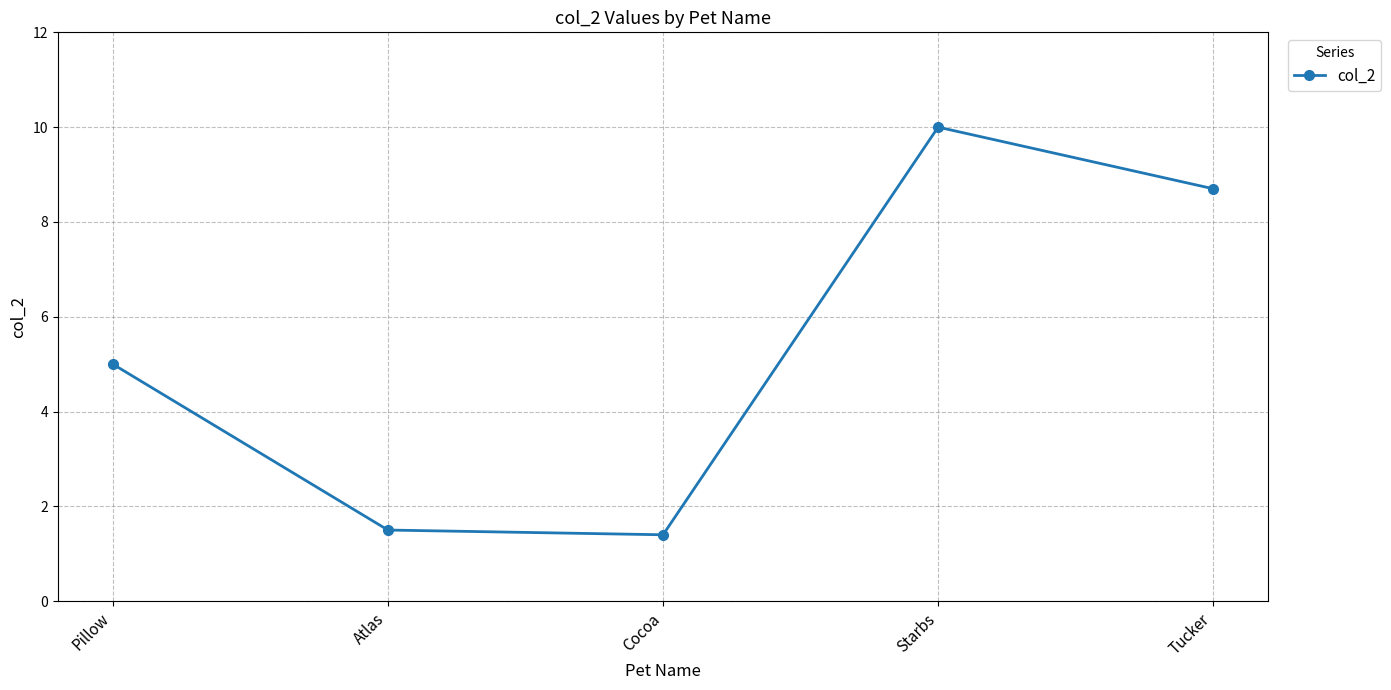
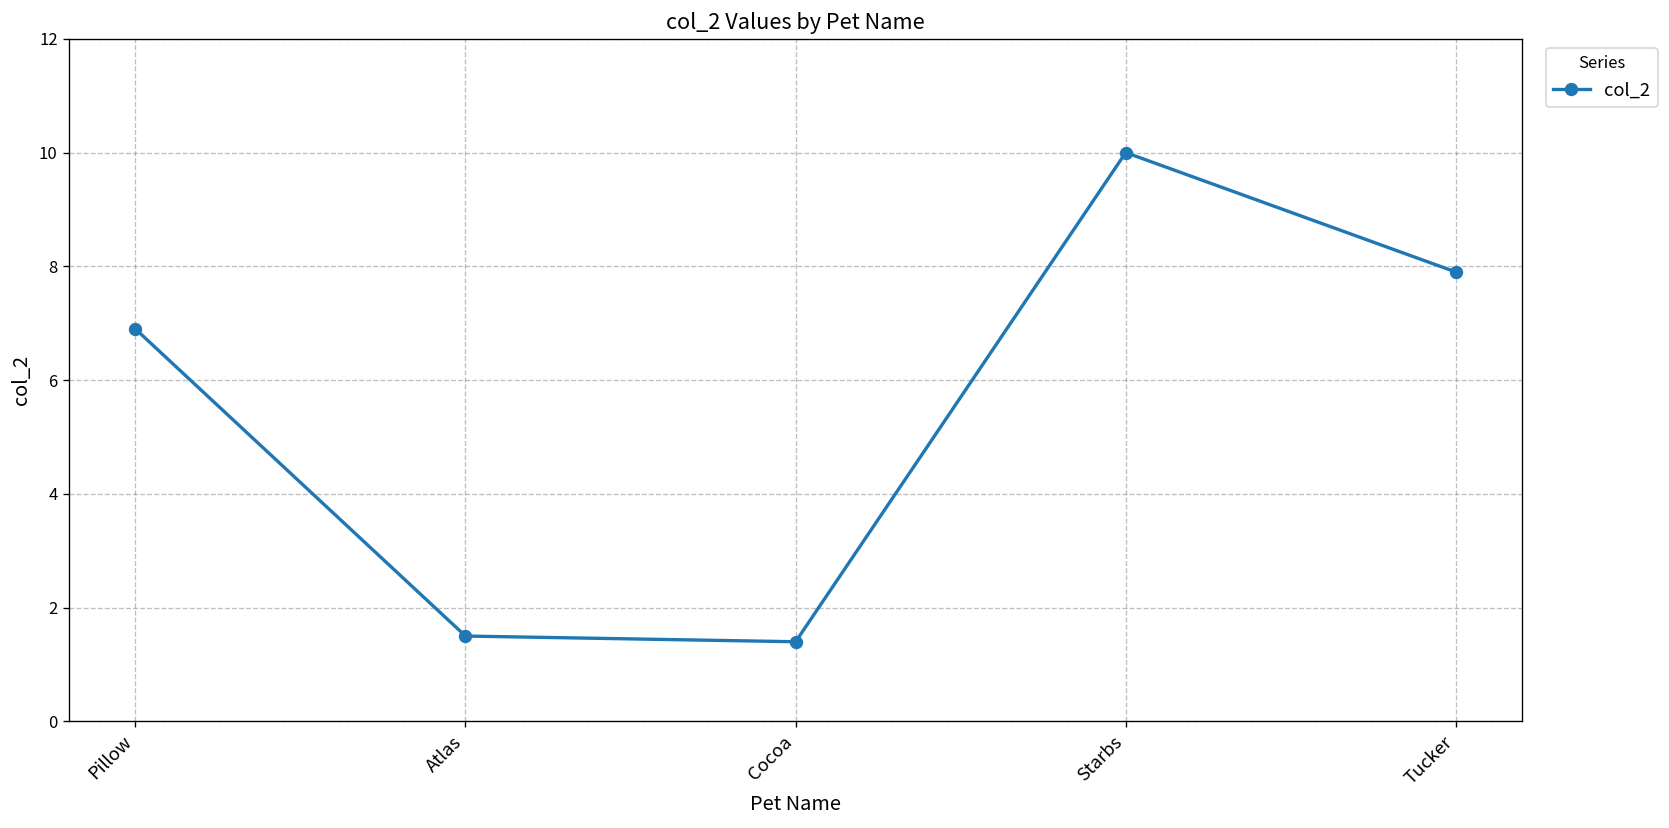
Pillow: 5.0 -> 6.9
Tucker: 8.7 -> 7.9
